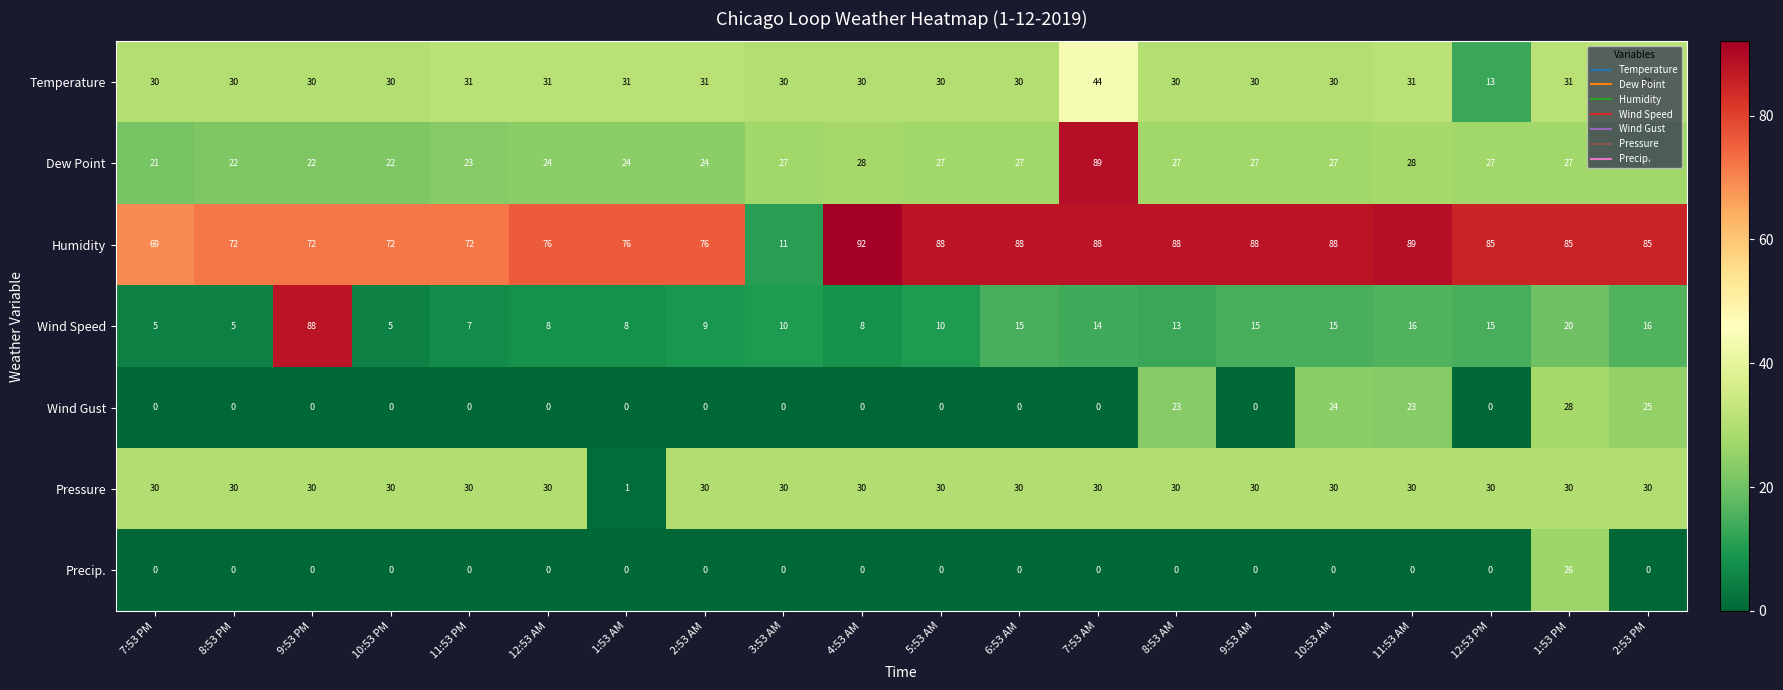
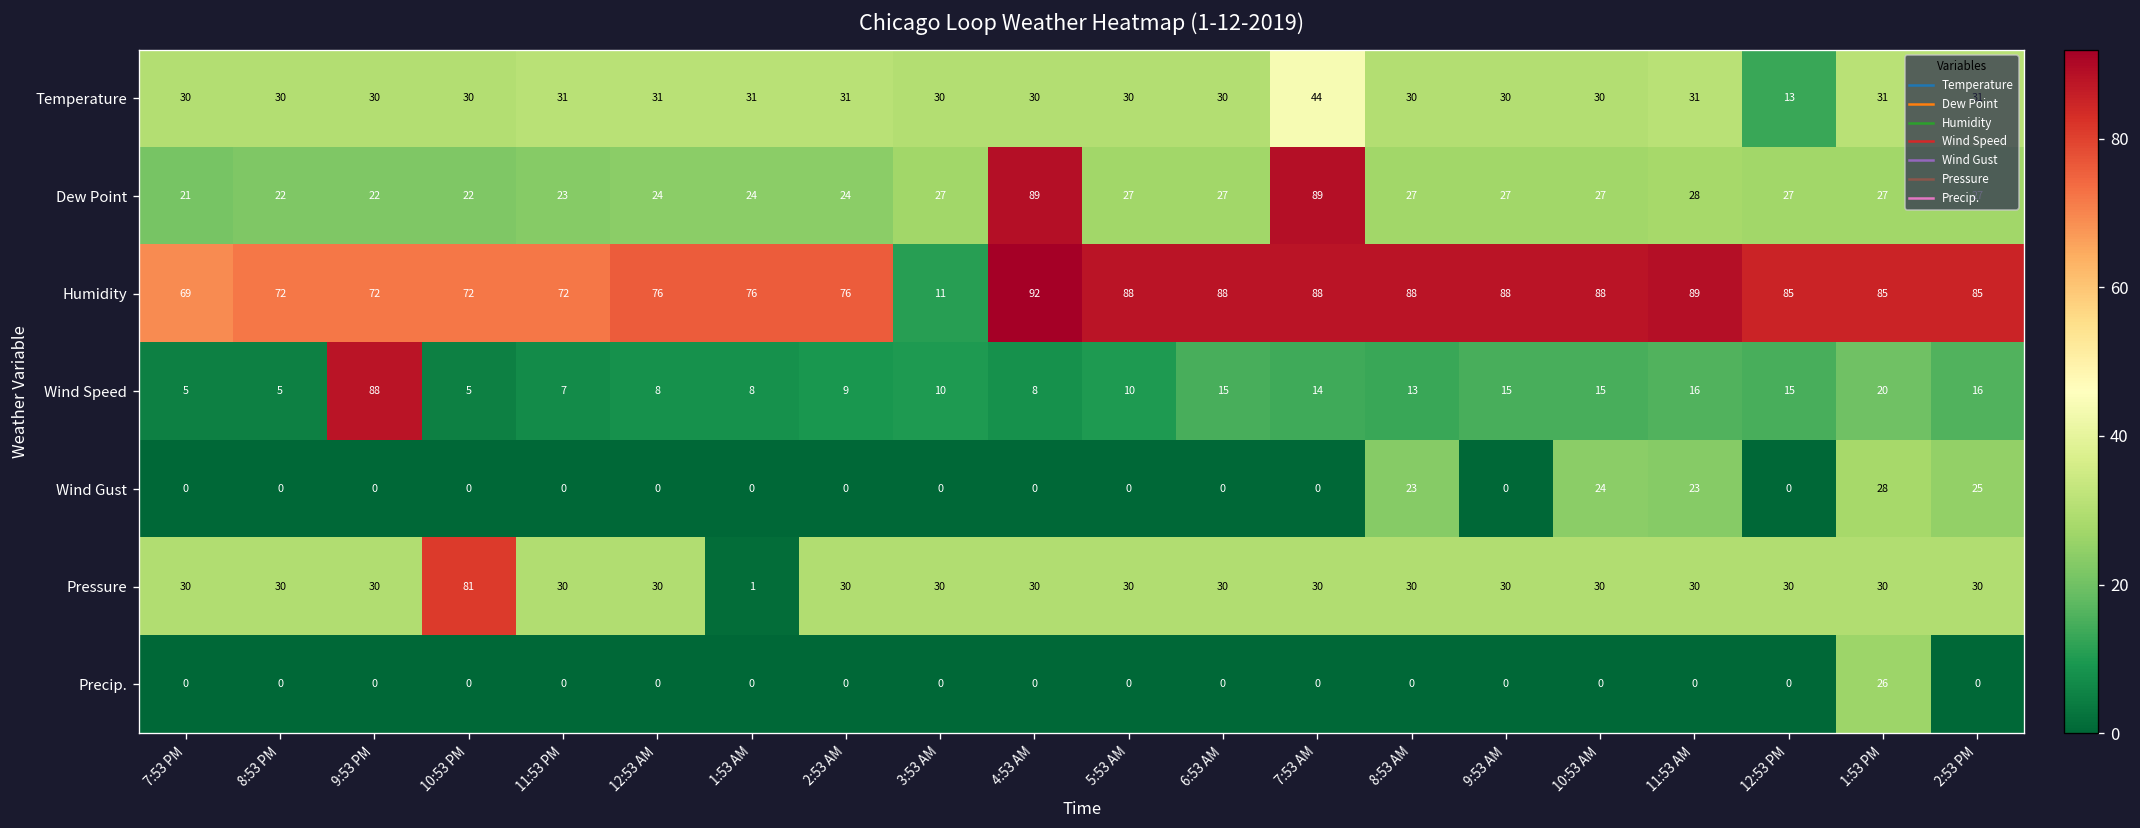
Dew Point, 4:53 AM: 28 -> 89
Pressure, 10:53 PM: 30 -> 81
